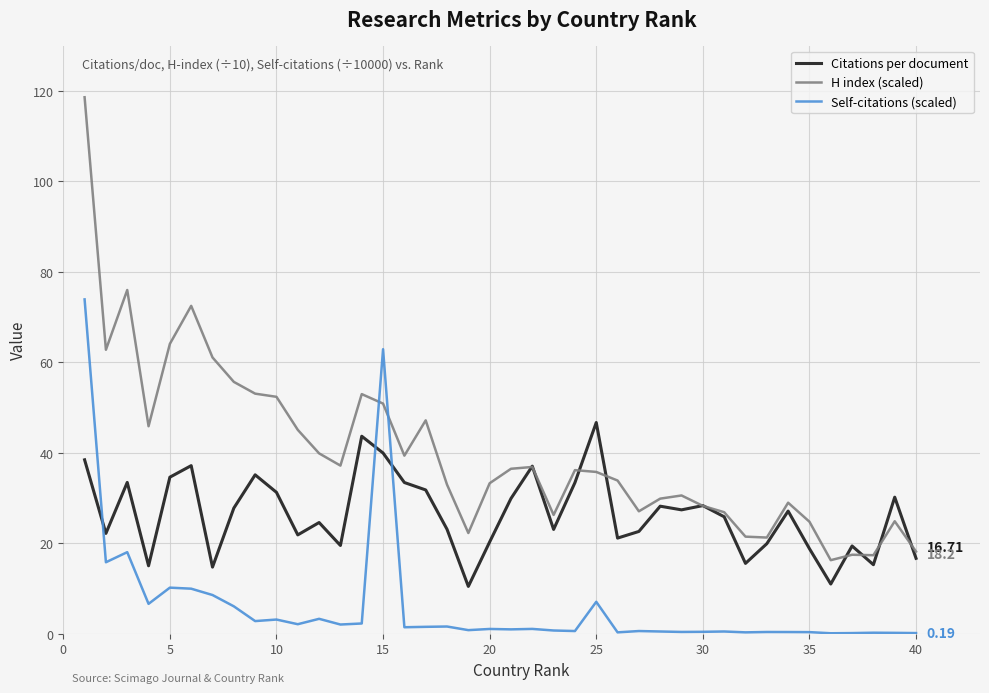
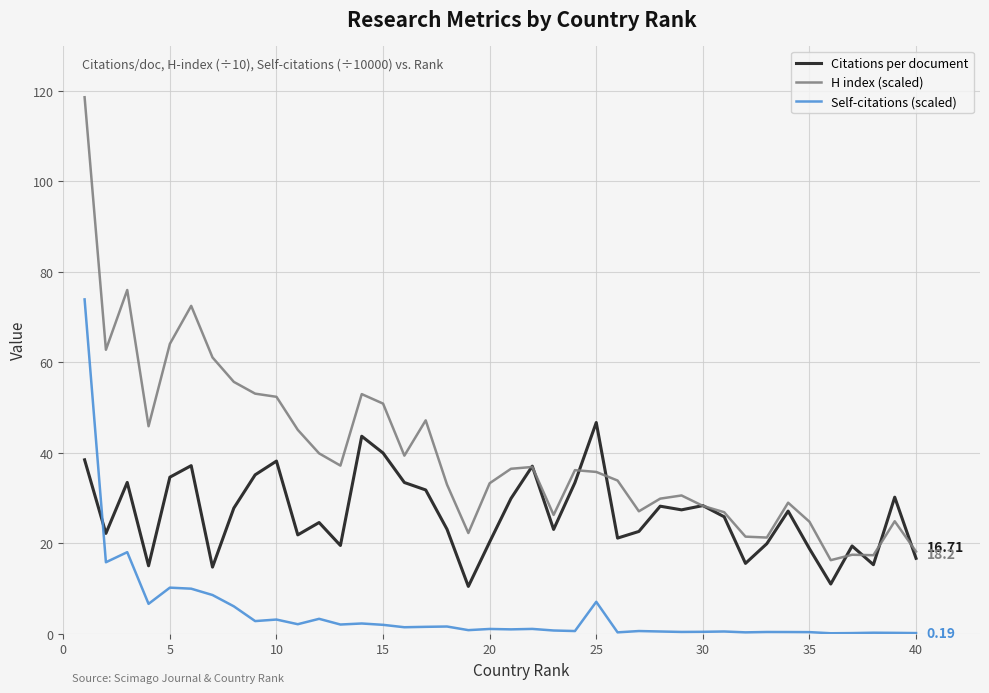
Citations per document, 10: 31 -> 38
Self-citations (scaled), 15: 63 -> 2
